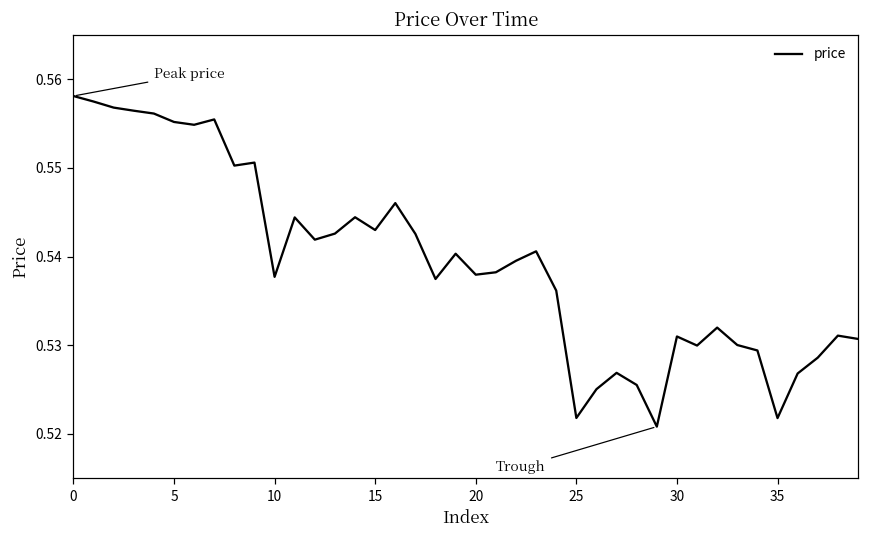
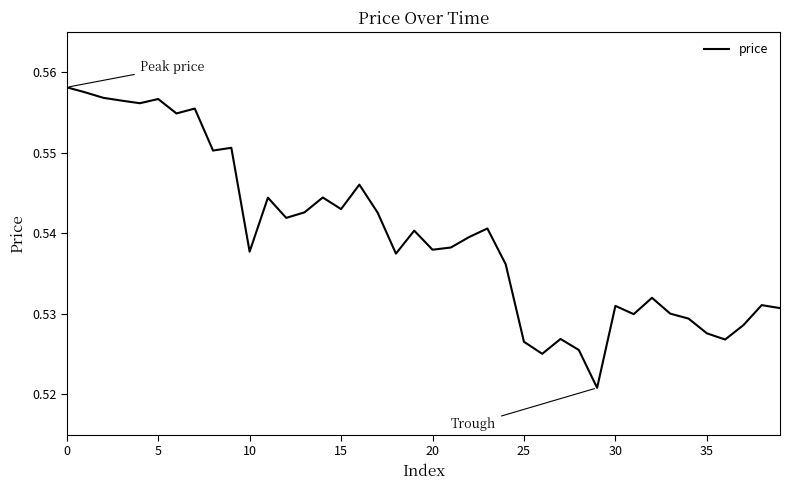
5: 0.555 -> 0.557
25: 0.522 -> 0.527
35: 0.522 -> 0.528
